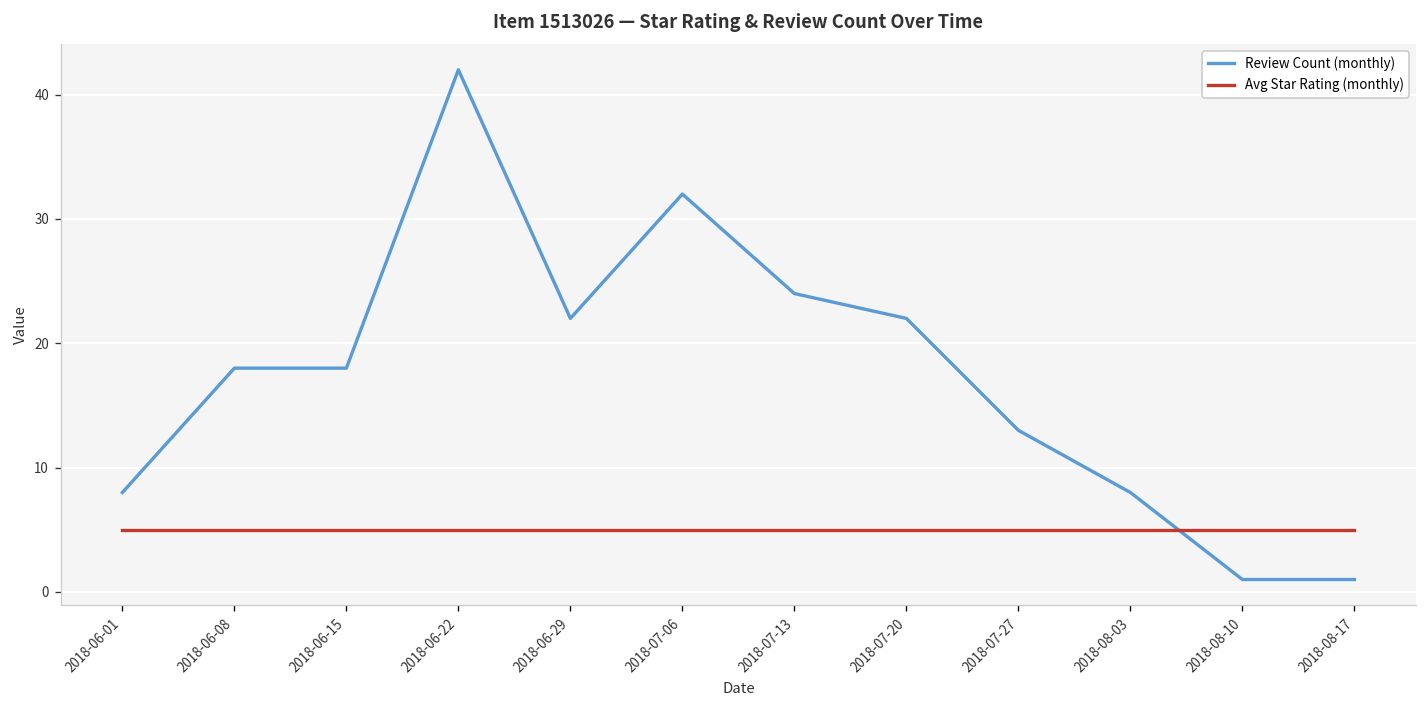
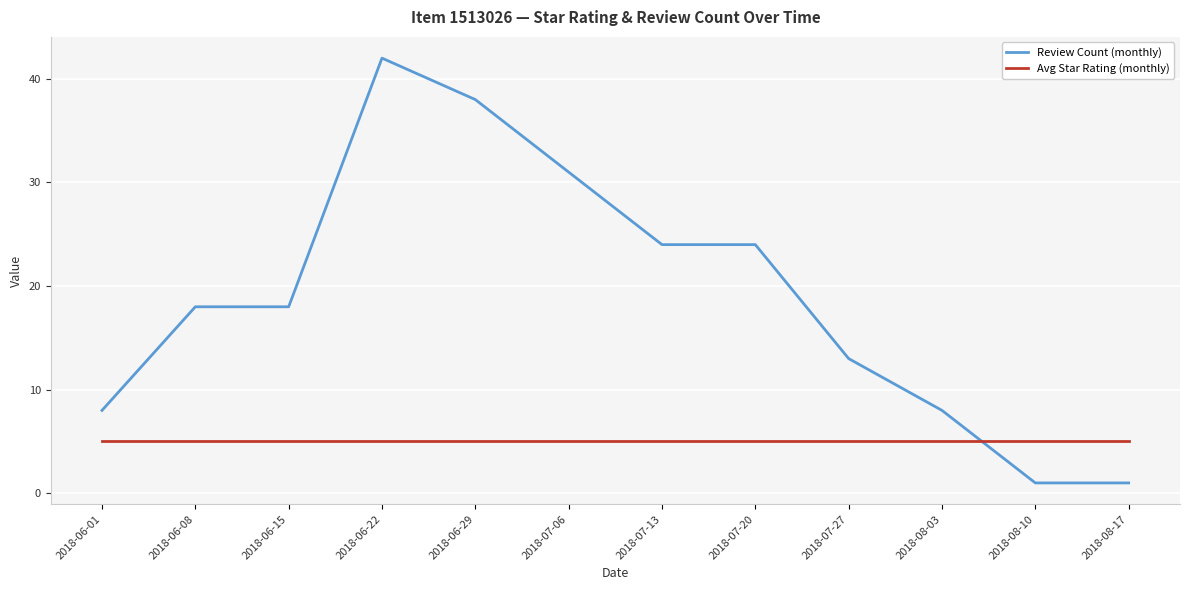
Review Count (monthly), 2018-06-29: 22 -> 38
Review Count (monthly), 2018-07-06: 32 -> 31
Review Count (monthly), 2018-07-20: 22 -> 24
